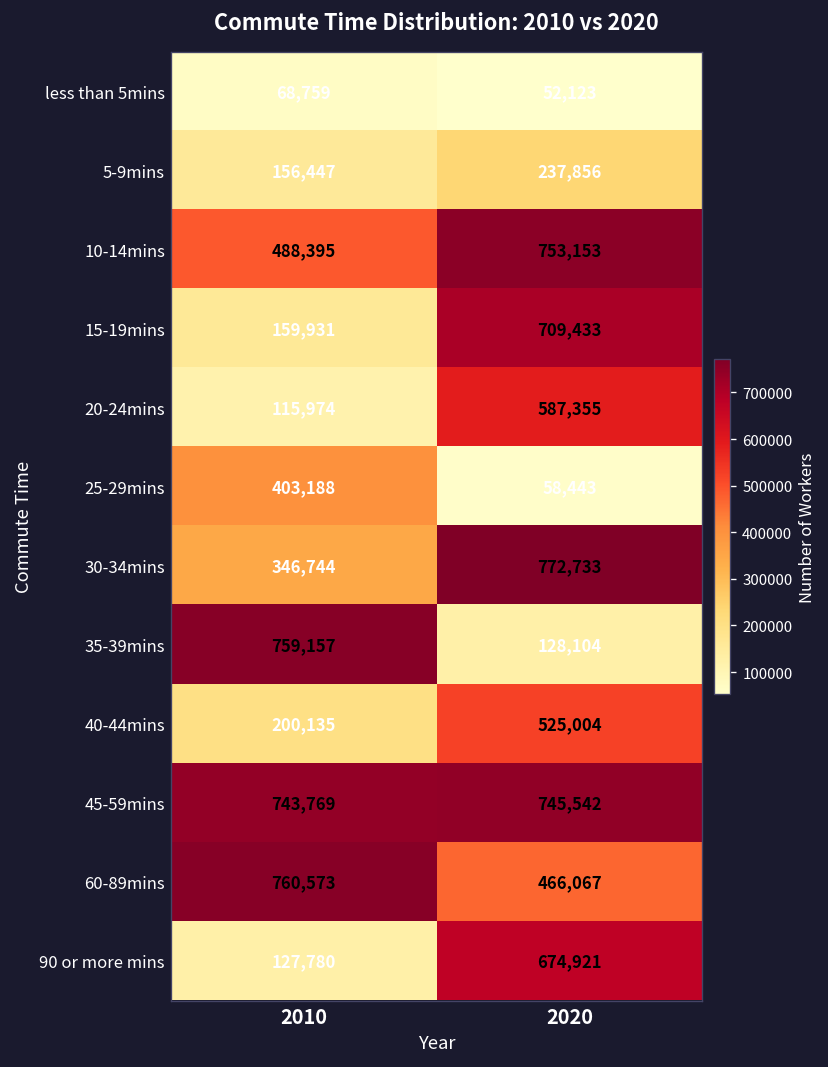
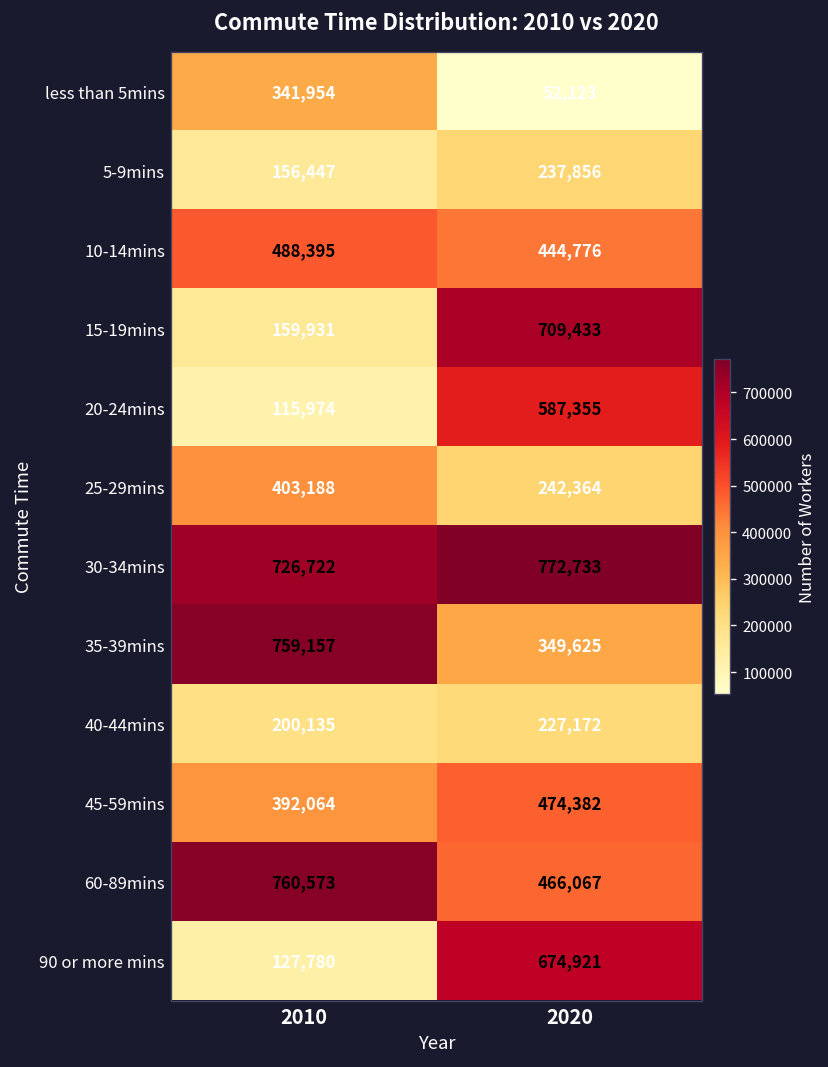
less than 5mins, 2010: 68,759 -> 341,954
10-14mins, 2020: 753,153 -> 444,776
25-29mins, 2020: 58,443 -> 242,364
30-34mins, 2010: 346,744 -> 726,722
35-39mins, 2020: 128,104 -> 349,625
40-44mins, 2020: 525,004 -> 227,172
45-59mins, 2010: 743,769 -> 392,064
45-59mins, 2020: 745,542 -> 474,382
